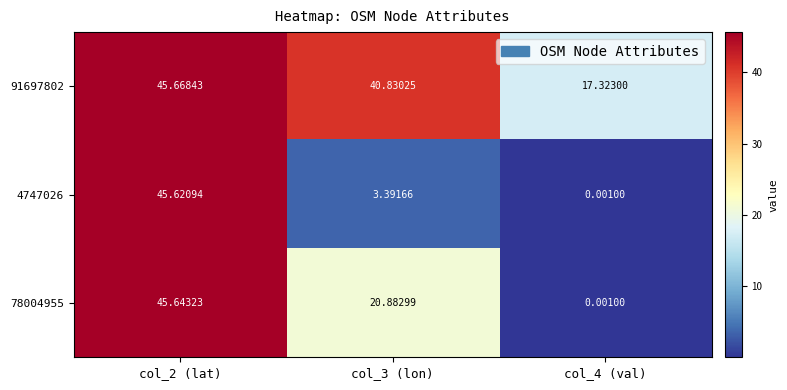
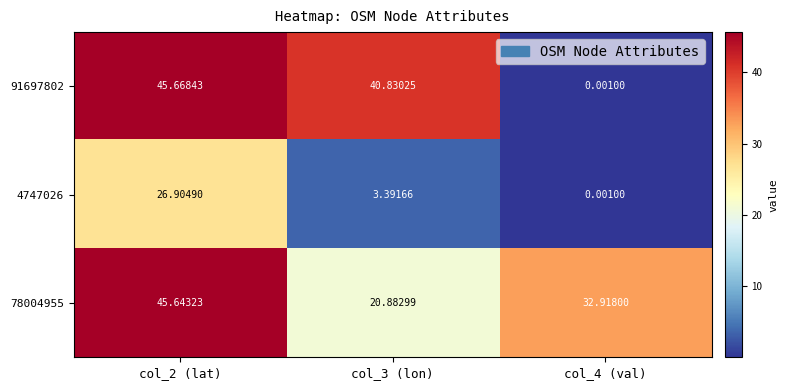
91697802, col_4 (val): 17.32300 -> 0.00100
4747026, col_2 (lat): 45.62094 -> 26.90490
78004955, col_4 (val): 0.00100 -> 32.91800
